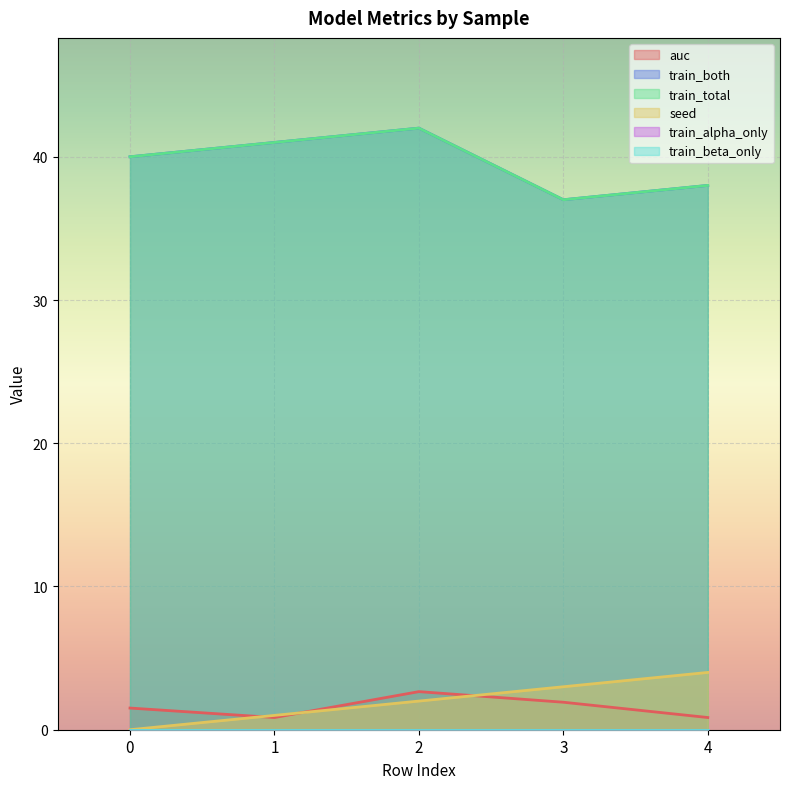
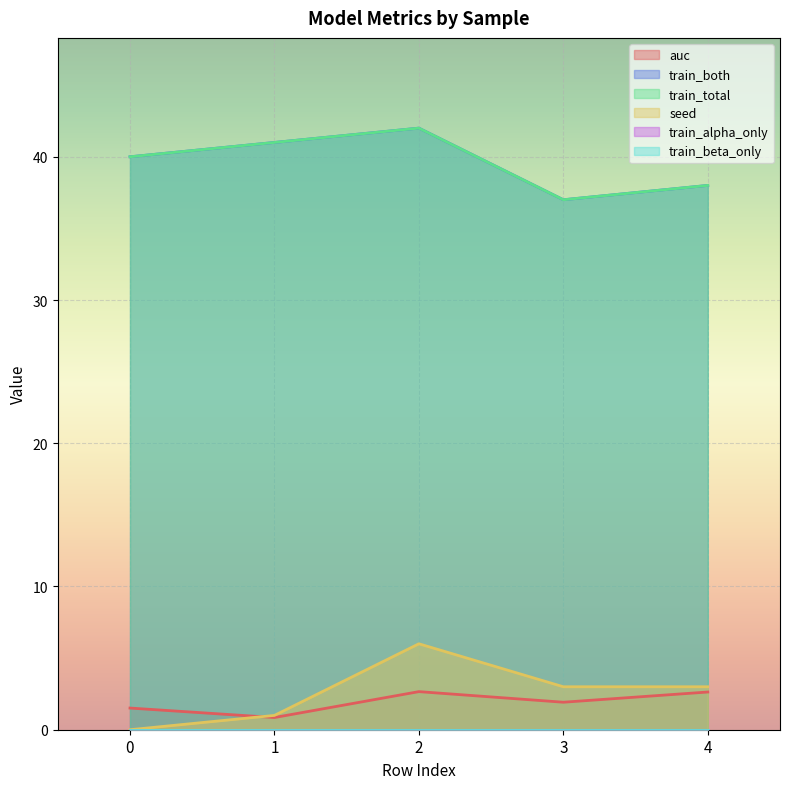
seed, 2: 2 -> 6
auc, 4: 0.9 -> 2.6
seed, 4: 4 -> 3
